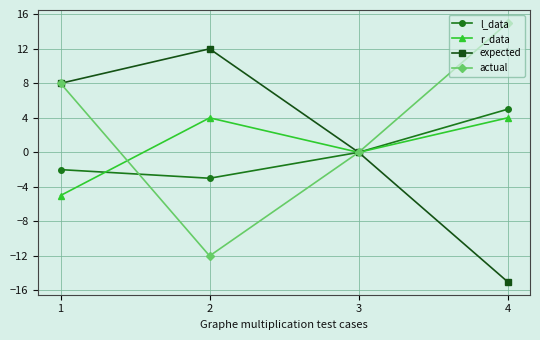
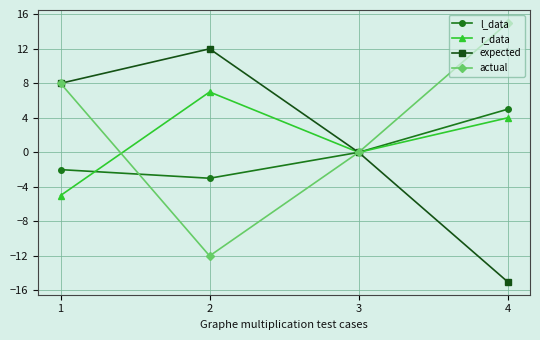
r_data, 2: 4 -> 7
